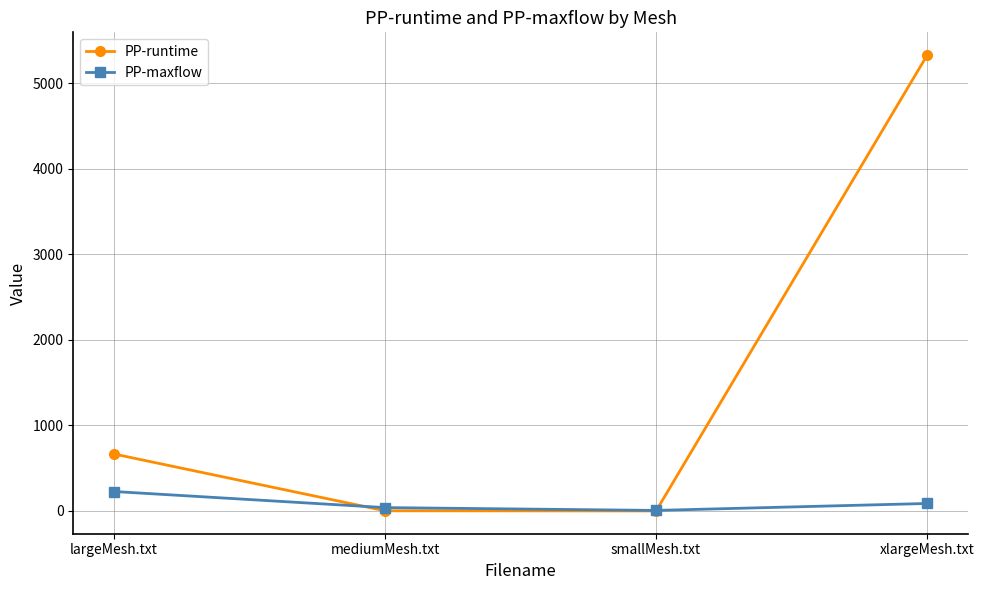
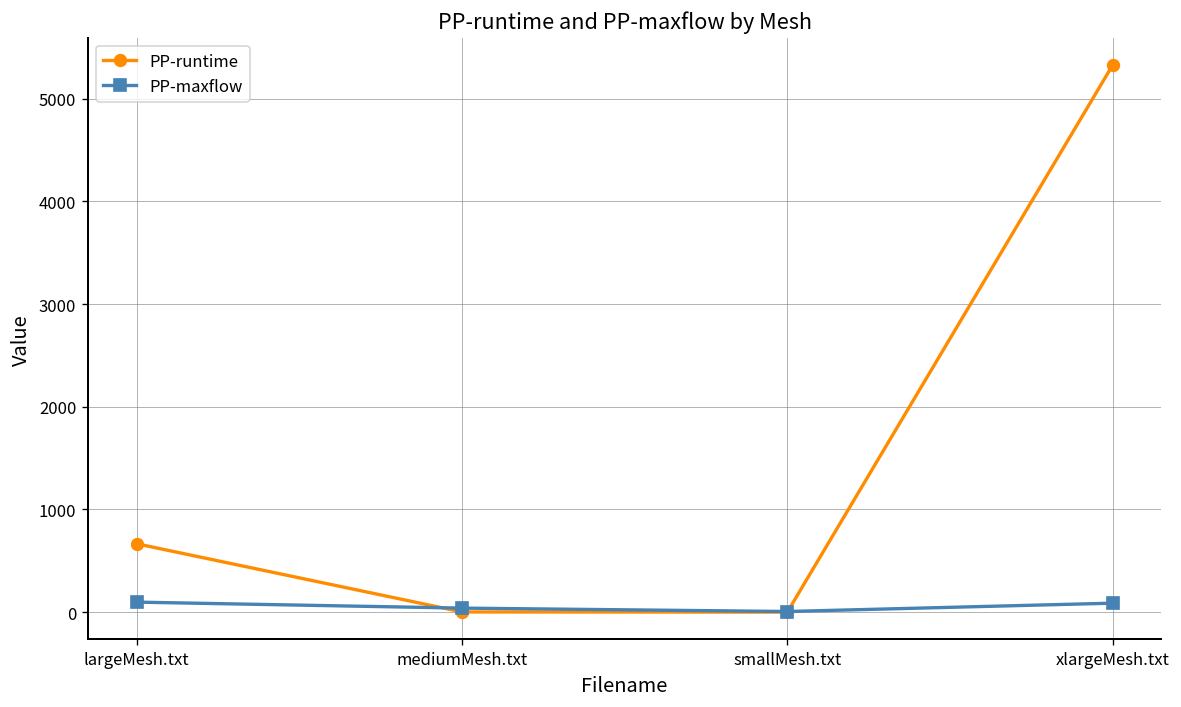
PP-maxflow, largeMesh.txt: 200 -> 100
